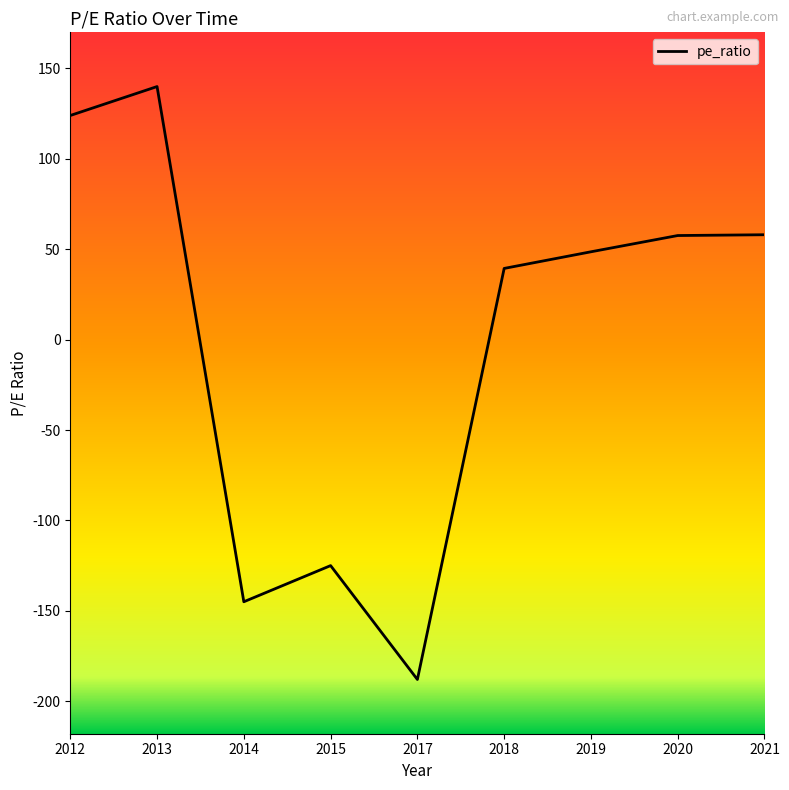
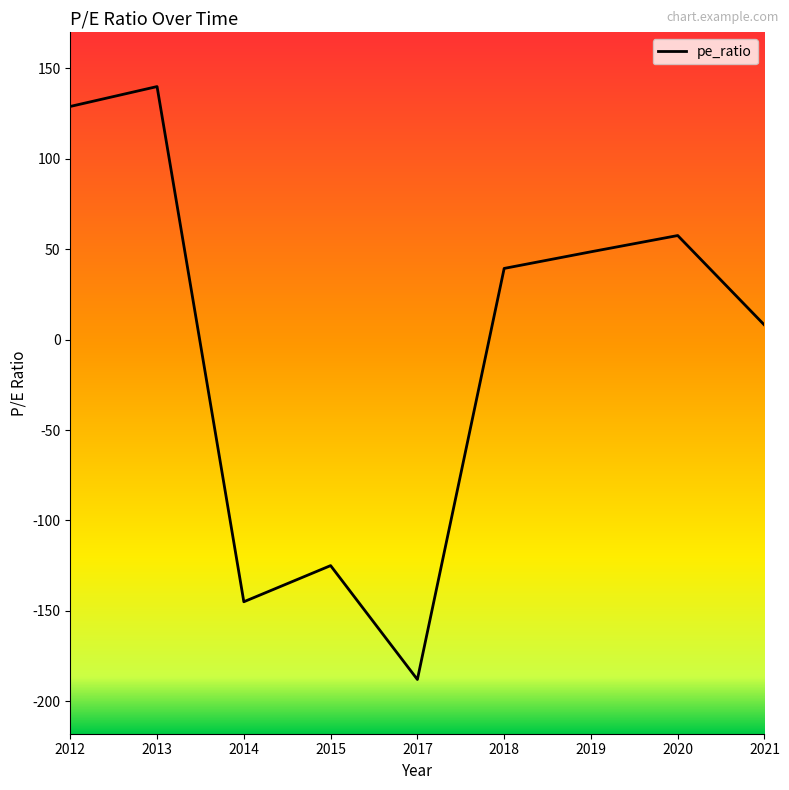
2012: 124 -> 129
2021: 58 -> 8
